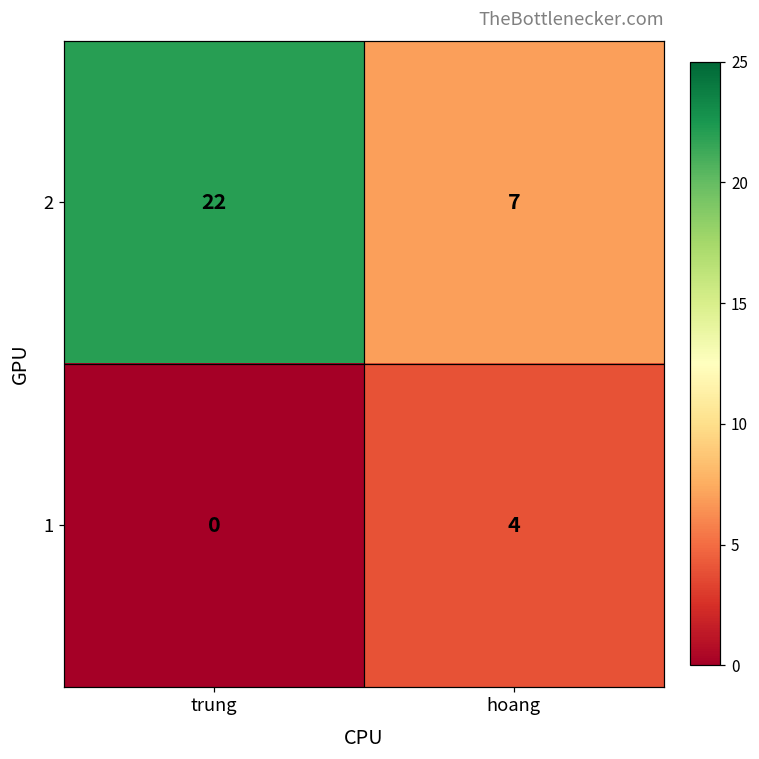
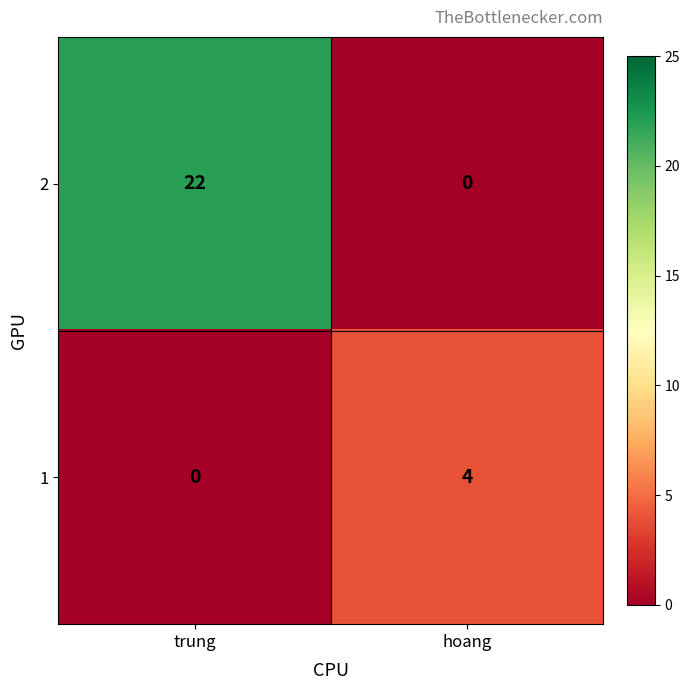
2, hoang: 7 -> 0
